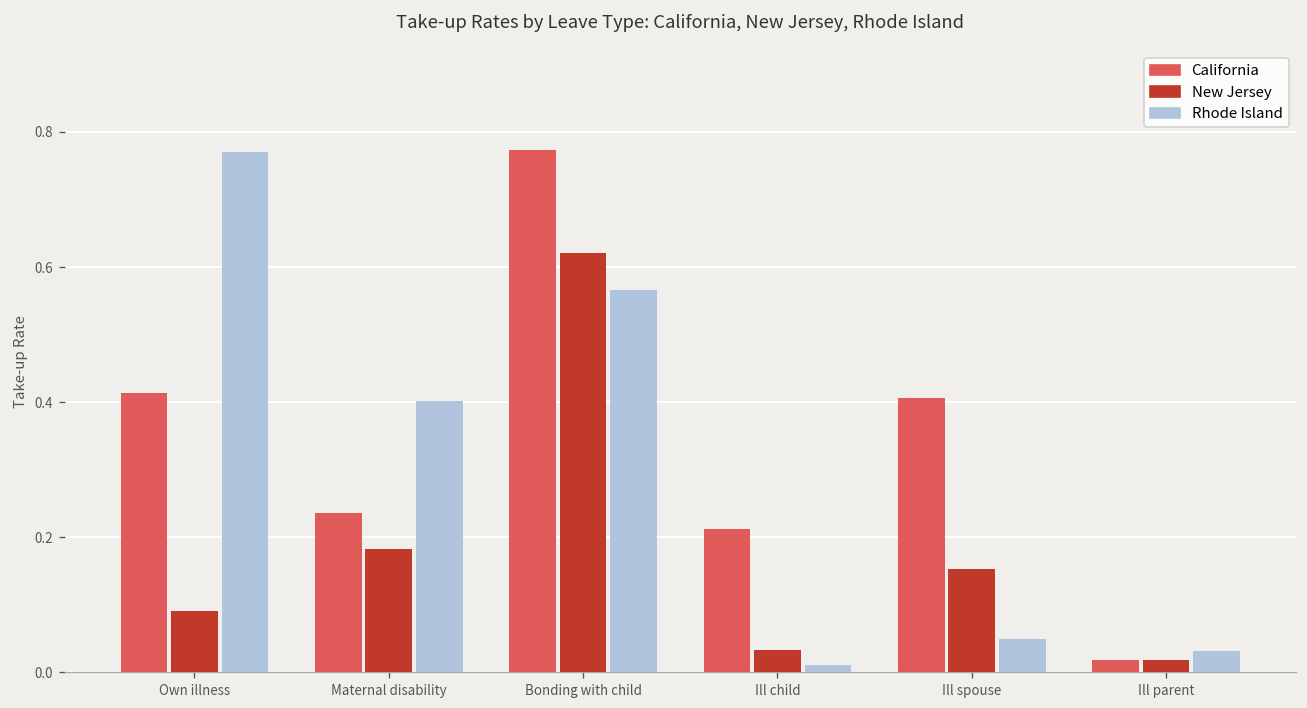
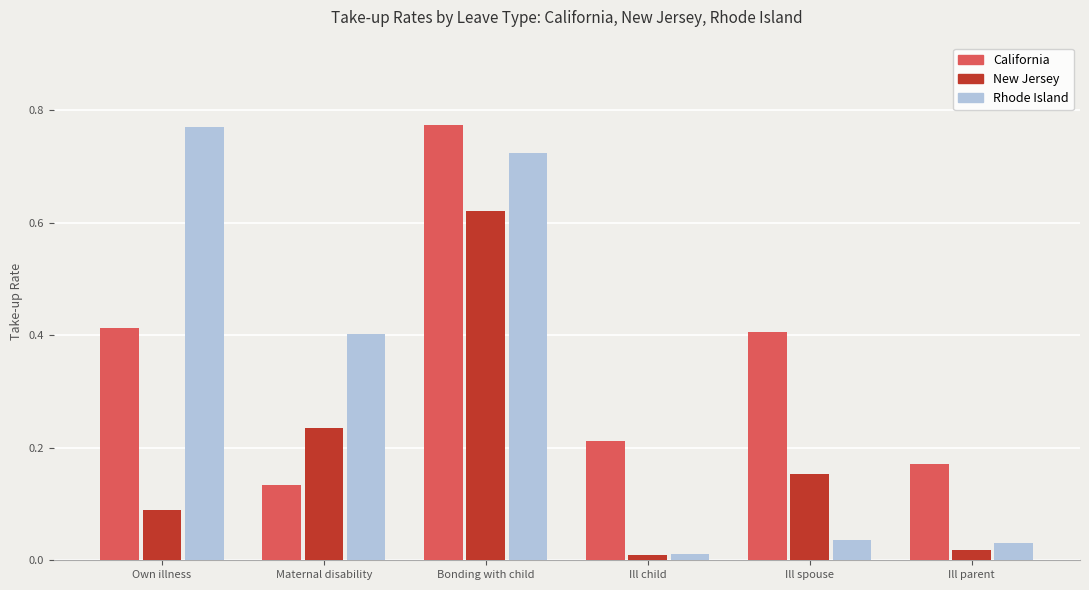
California, Maternal disability: 0.24 -> 0.13
New Jersey, Maternal disability: 0.18 -> 0.23
Rhode Island, Bonding with child: 0.57 -> 0.72
New Jersey, Ill child: 0.03 -> 0.01
Rhode Island, Ill spouse: 0.05 -> 0.04
California, Ill parent: 0.02 -> 0.17
